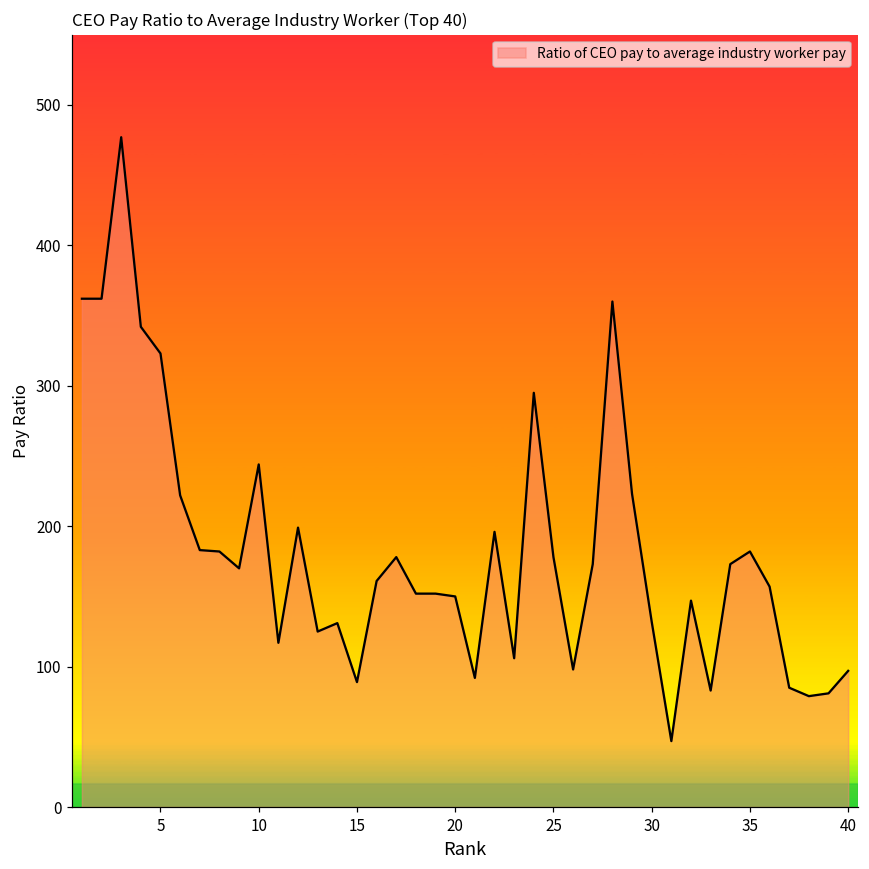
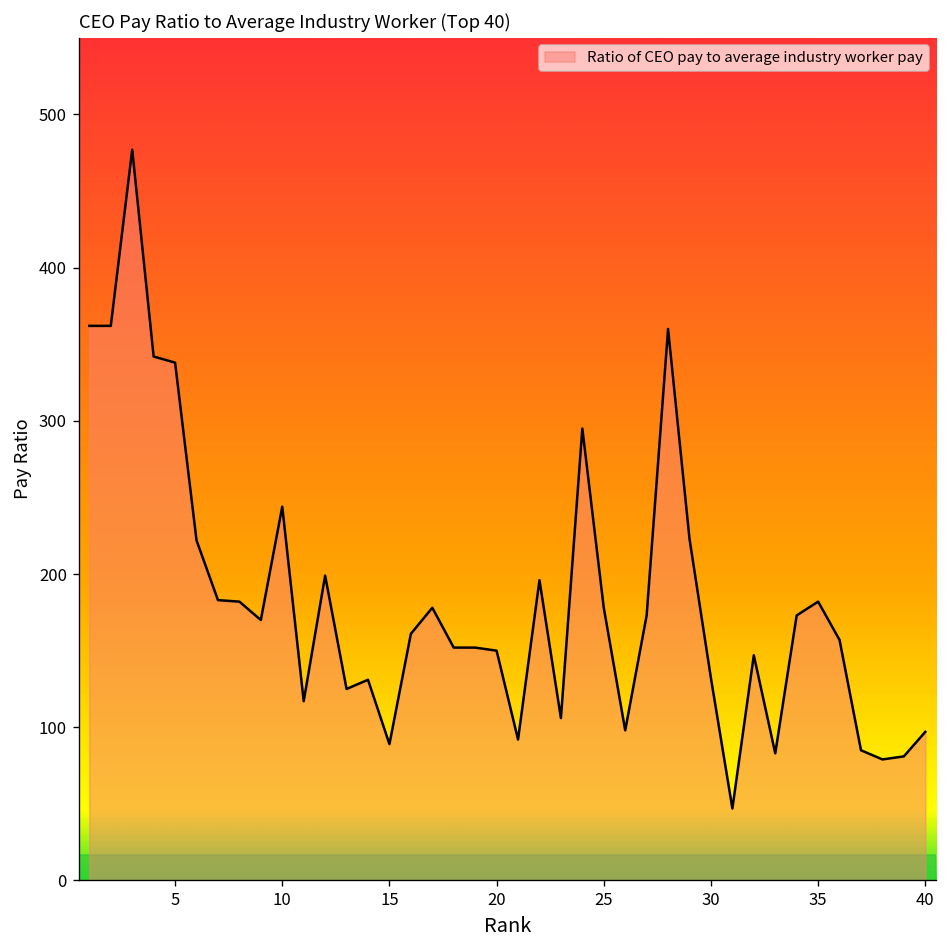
5: 323 -> 338
